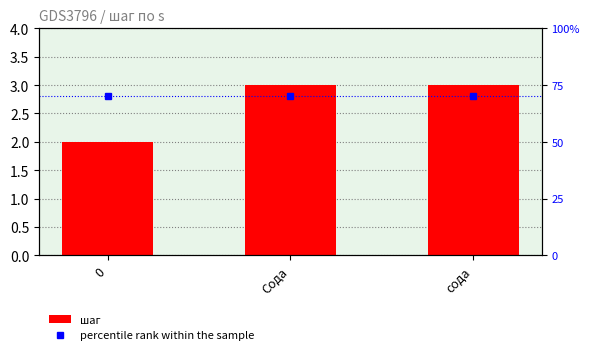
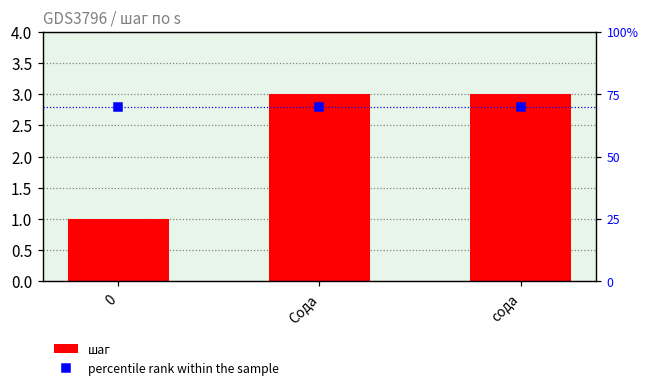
шаг, 0: 2 -> 1
